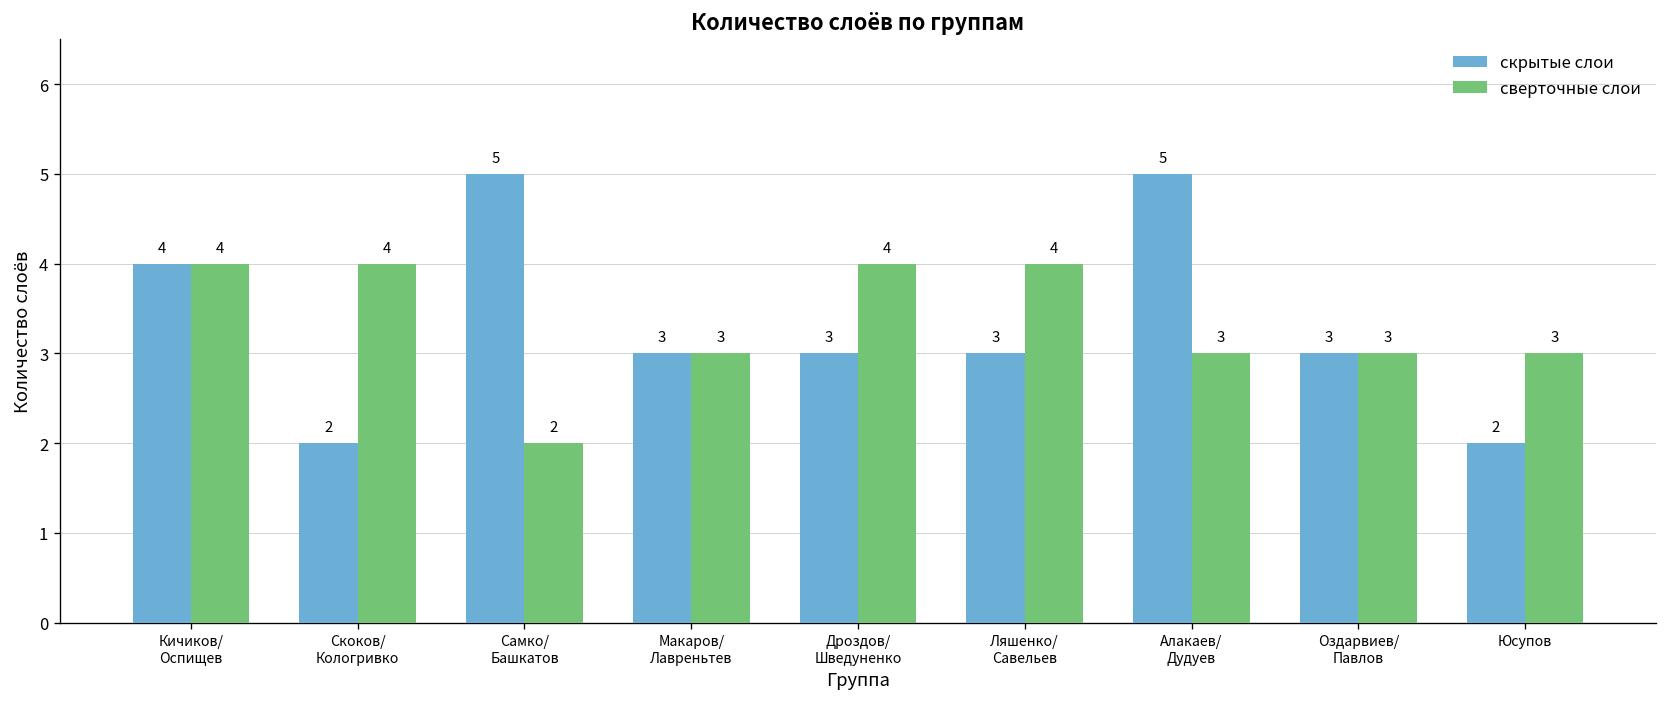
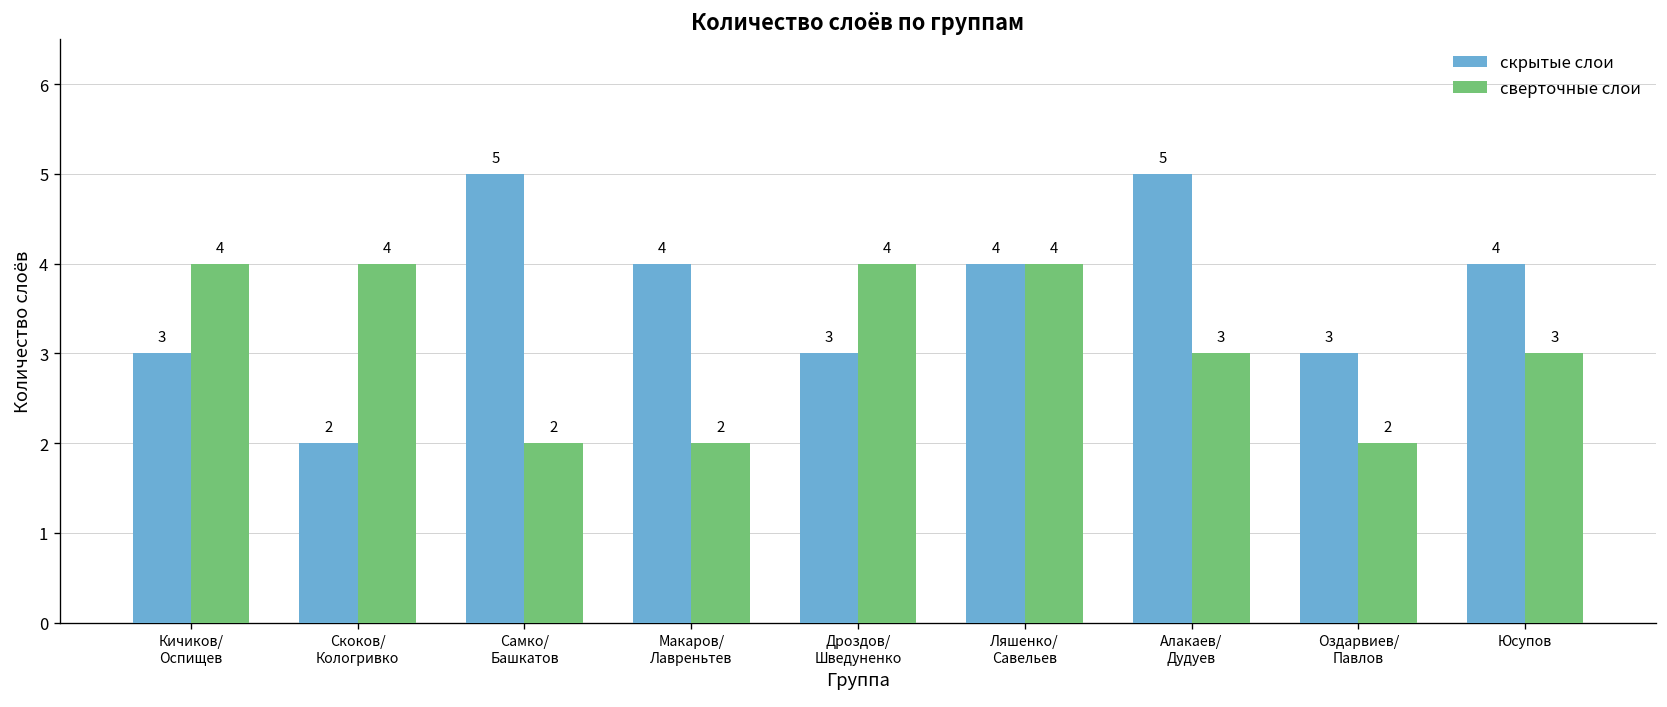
скрытые слои, Кичиков/ Оспищев: 4 -> 3
скрытые слои, Макаров/ Лавреньтев: 3 -> 4
сверточные слои, Макаров/ Лавреньтев: 3 -> 2
скрытые слои, Ляшенко/ Савельев: 3 -> 4
сверточные слои, Оздарвиев/ Павлов: 3 -> 2
скрытые слои, Юсупов: 2 -> 4
